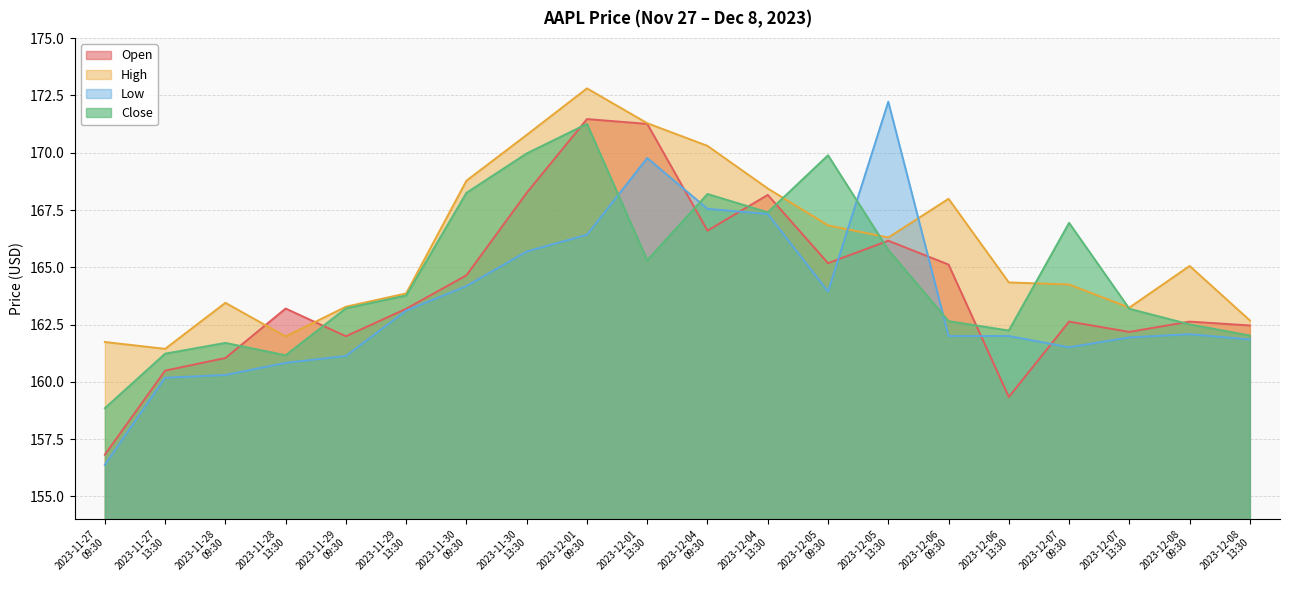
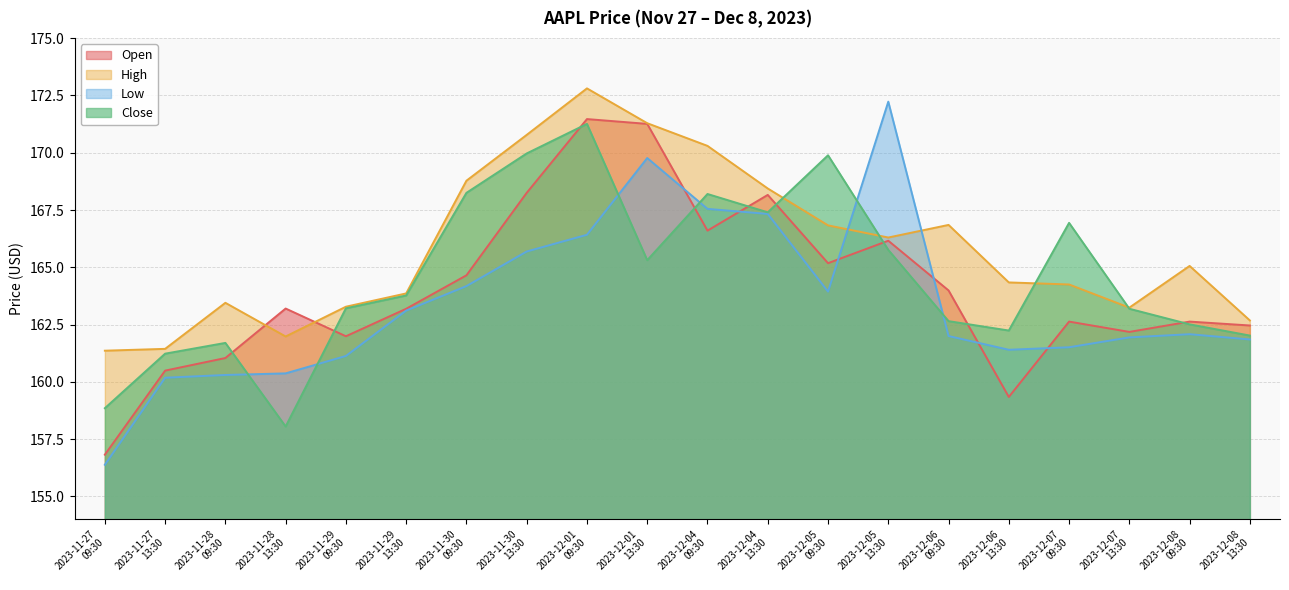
High, 2023-11-27 09:30: 161.7 -> 161.4
Low, 2023-11-28 13:30: 160.8 -> 160.4
Close, 2023-11-28 13:30: 161.2 -> 158.1
Open, 2023-12-06 09:30: 165.1 -> 164.0
High, 2023-12-06 09:30: 168.0 -> 166.9
Low, 2023-12-06 13:30: 162.0 -> 161.4
